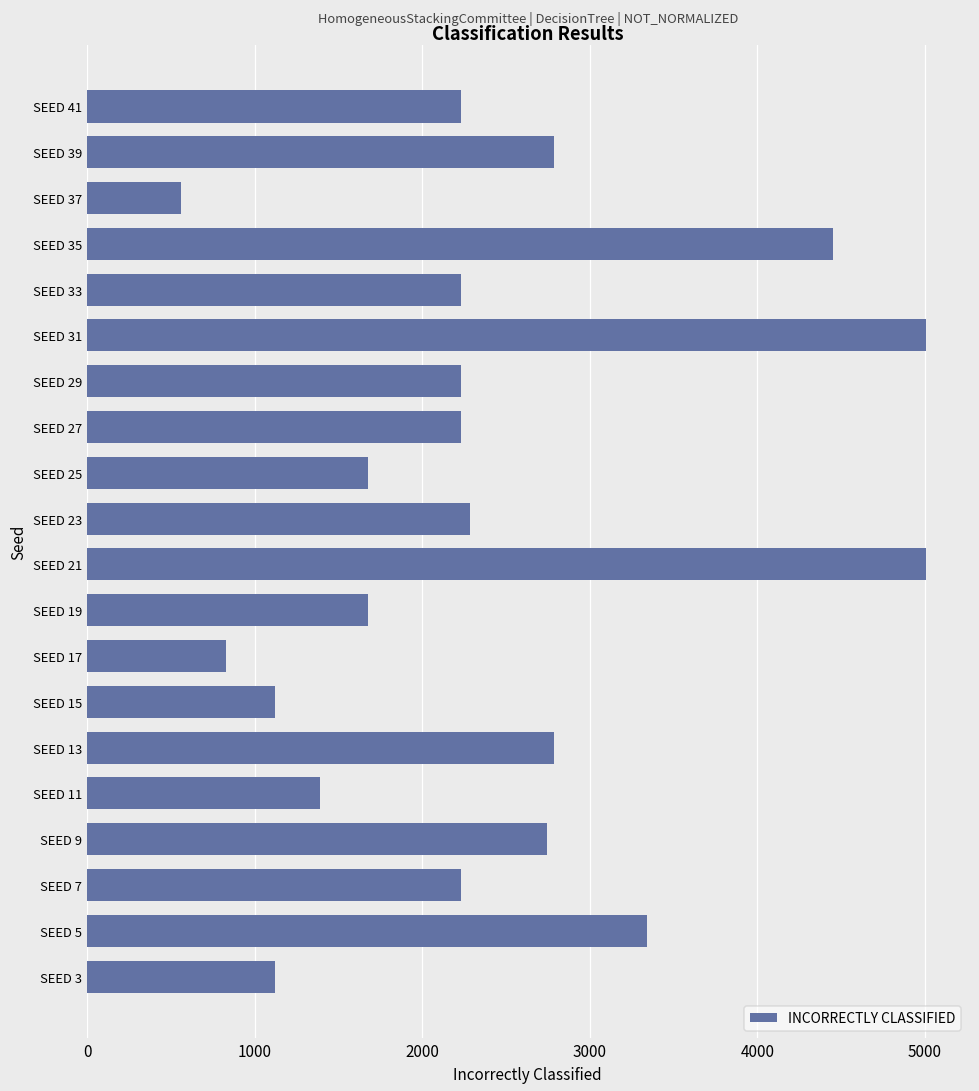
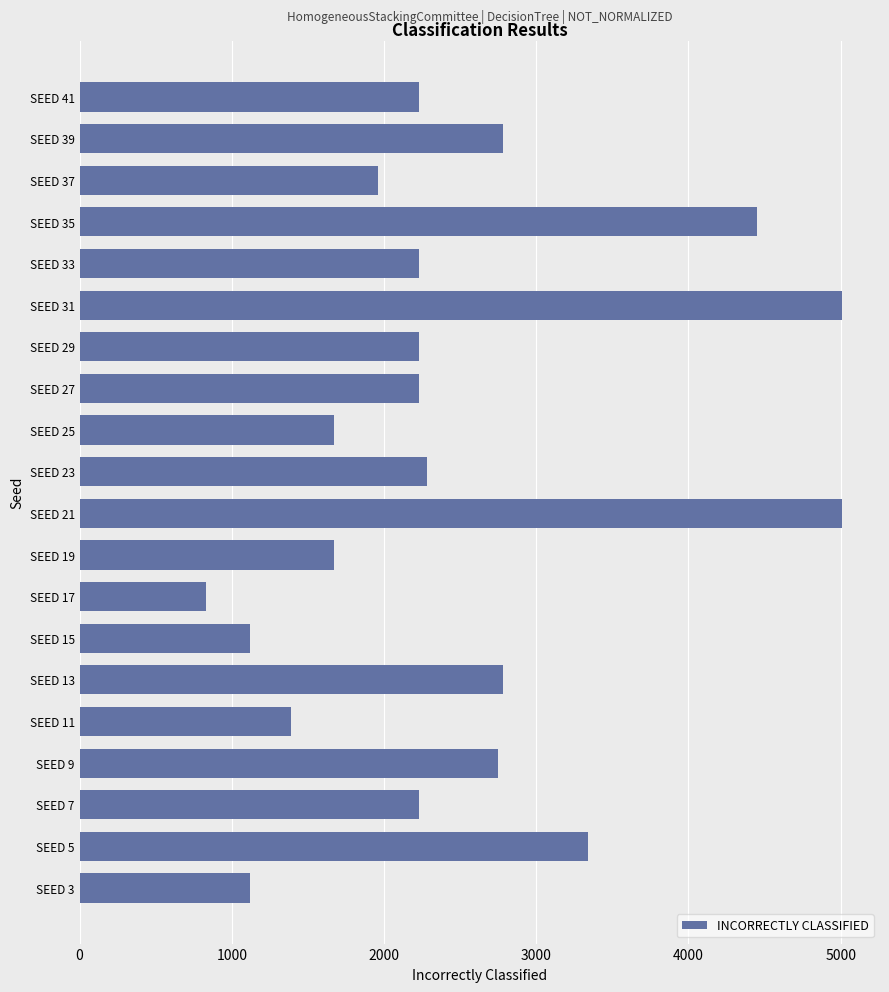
SEED 37: 560 -> 1960
